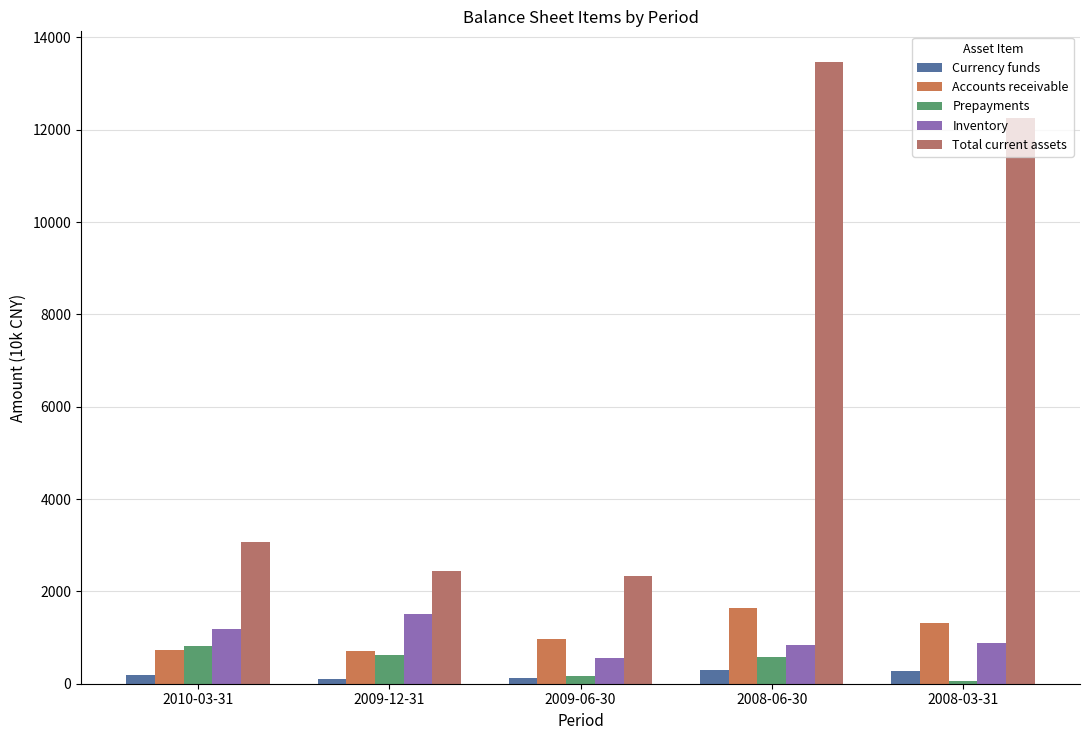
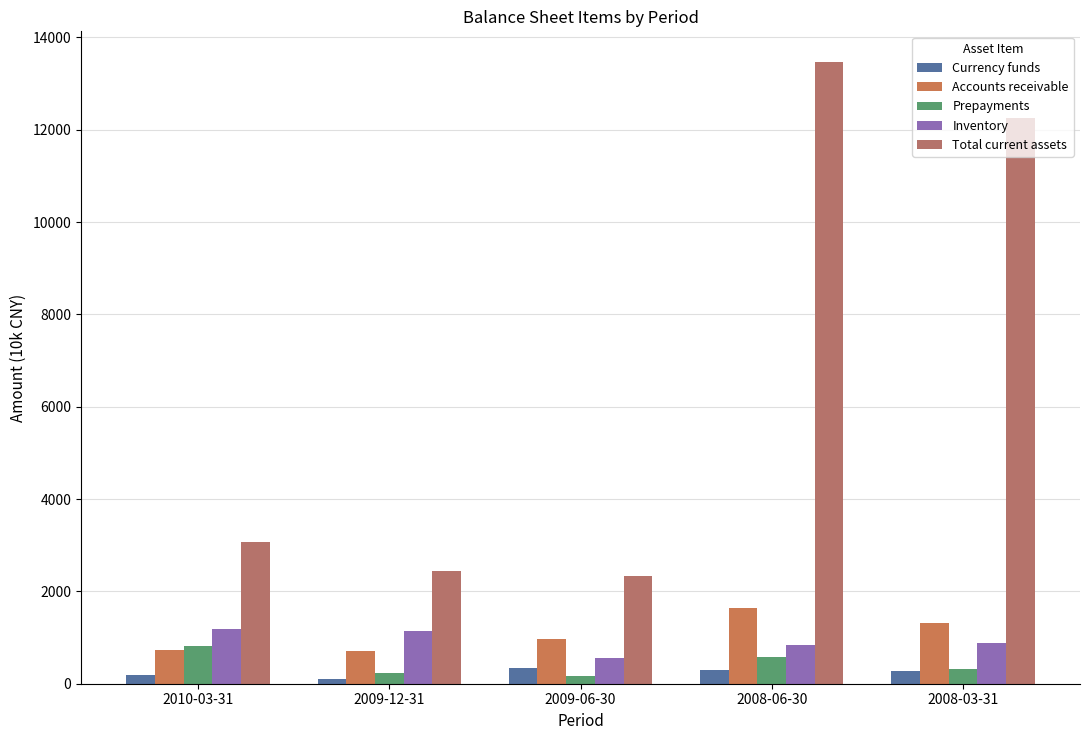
Prepayments, 2009-12-31: 600 -> 200
Inventory, 2009-12-31: 1500 -> 1100
Currency funds, 2009-06-30: 100 -> 300
Prepayments, 2008-03-31: 100 -> 300
